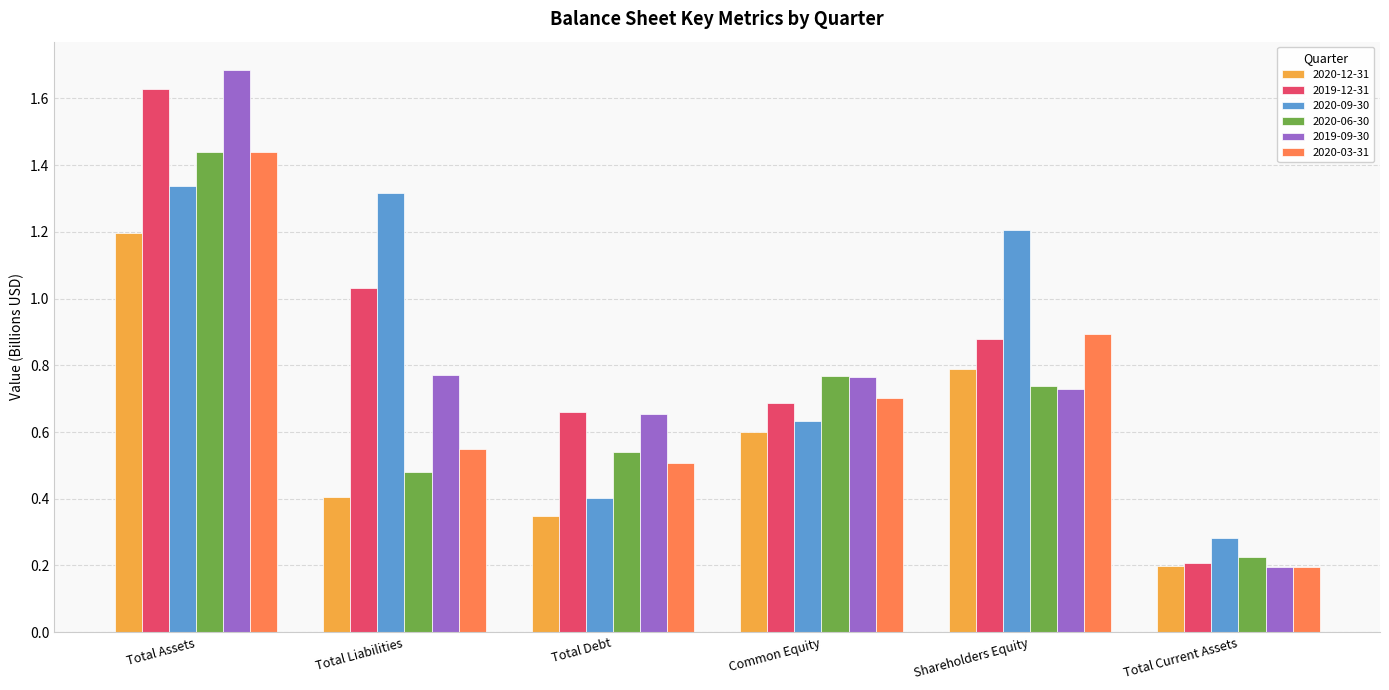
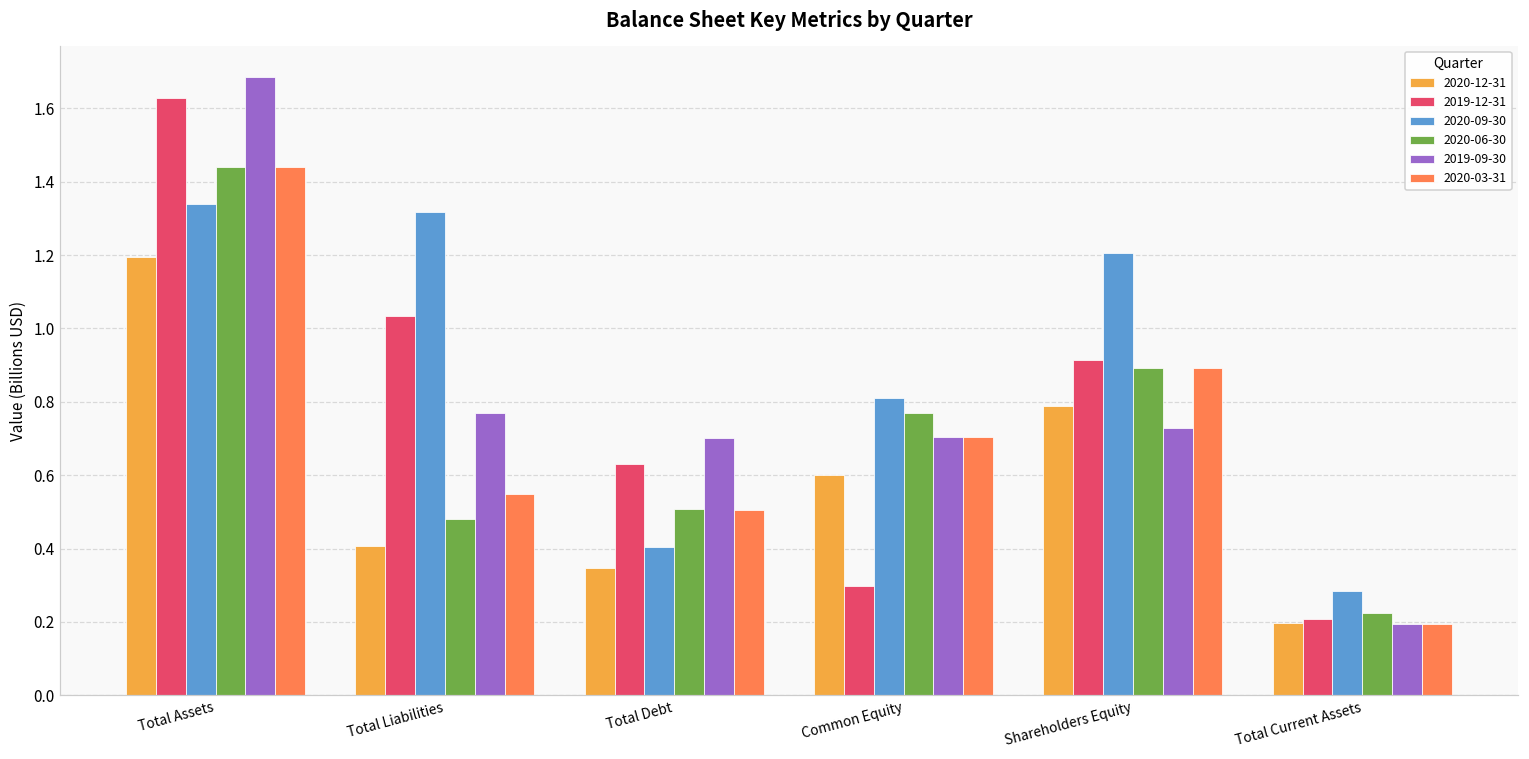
2019-12-31, Total Debt: 0.66 -> 0.63
2020-06-30, Total Debt: 0.54 -> 0.51
2019-09-30, Total Debt: 0.65 -> 0.70
2019-12-31, Common Equity: 0.69 -> 0.30
2020-09-30, Common Equity: 0.63 -> 0.81
2019-09-30, Common Equity: 0.77 -> 0.70
2019-12-31, Shareholders Equity: 0.88 -> 0.91
2020-06-30, Shareholders Equity: 0.74 -> 0.89
